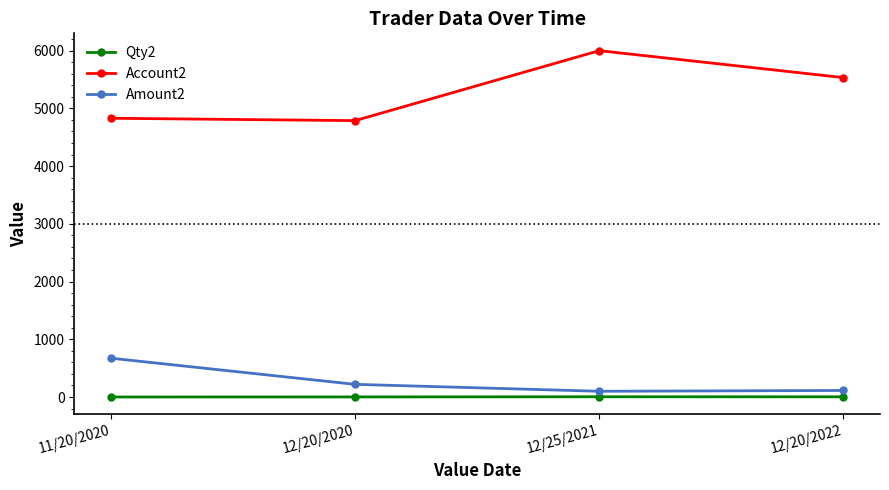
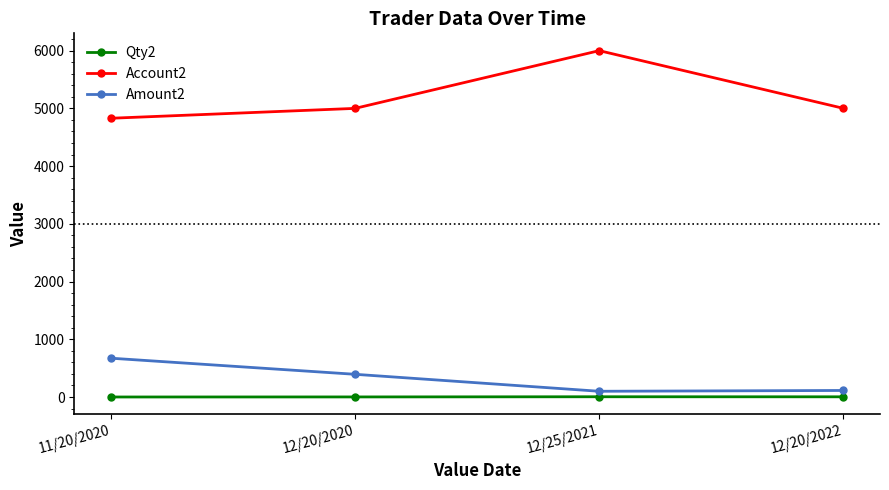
Account2, 12/20/2020: 4800 -> 5000
Amount2, 12/20/2020: 200 -> 400
Account2, 12/20/2022: 5500 -> 5000
